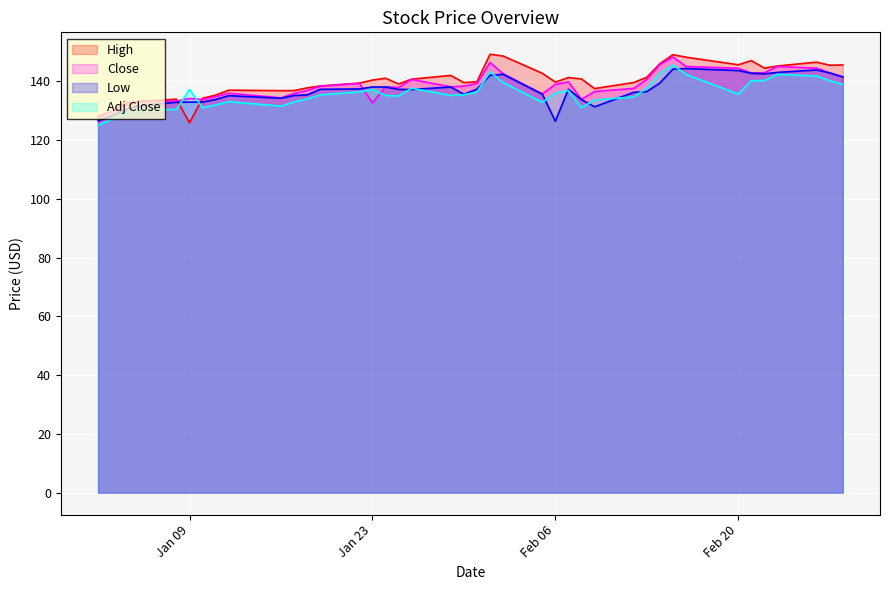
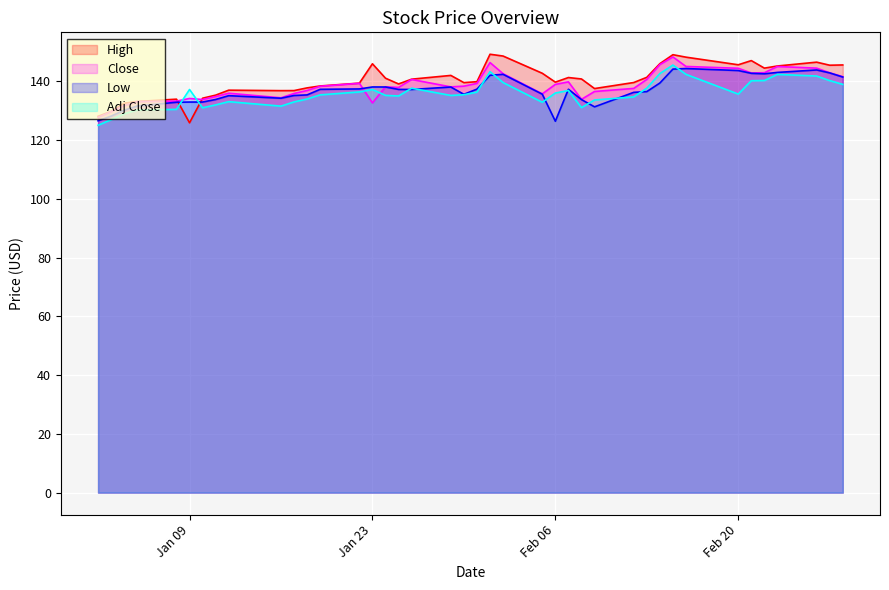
High, Jan 23: 140 -> 146
